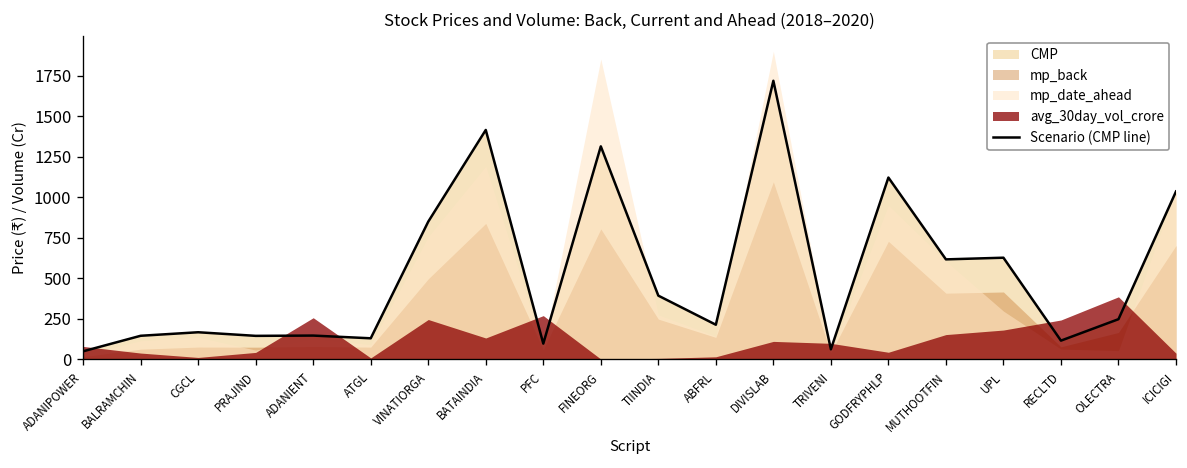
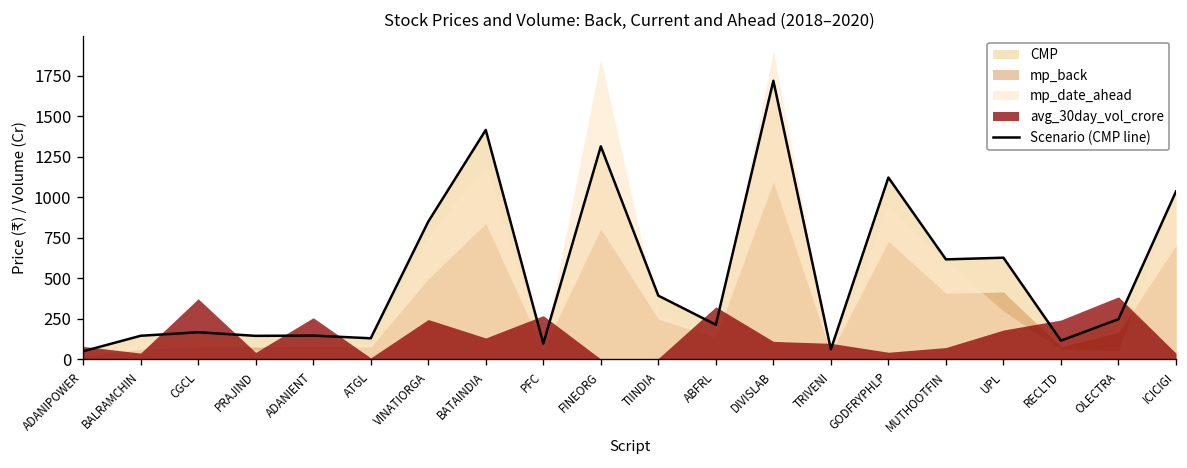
avg_30day_vol_crore, CGCL: 10 -> 370
avg_30day_vol_crore, ABFRL: 20 -> 320
avg_30day_vol_crore, MUTHOOTFIN: 150 -> 70
